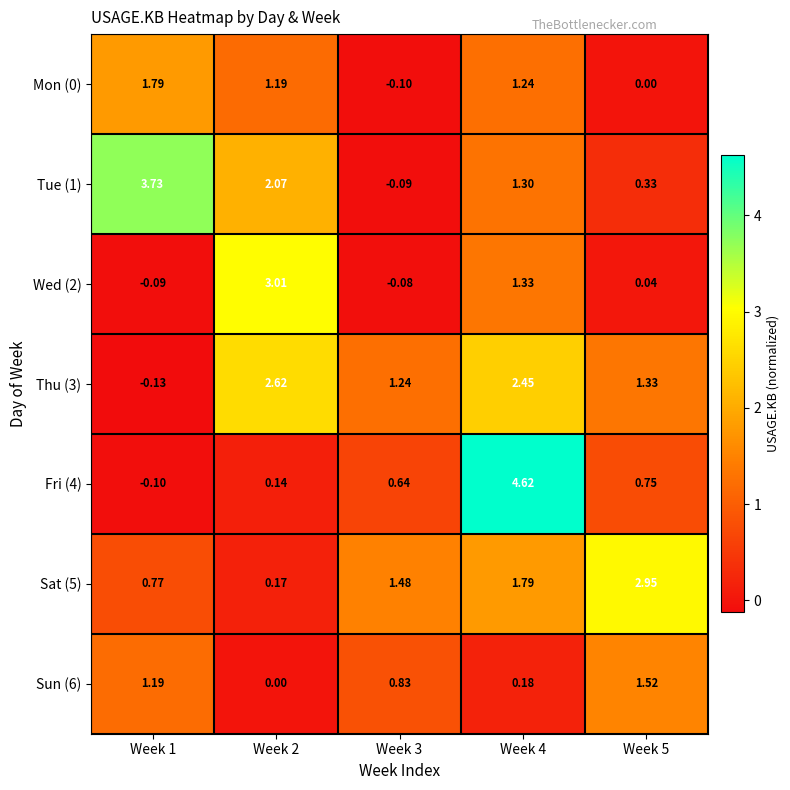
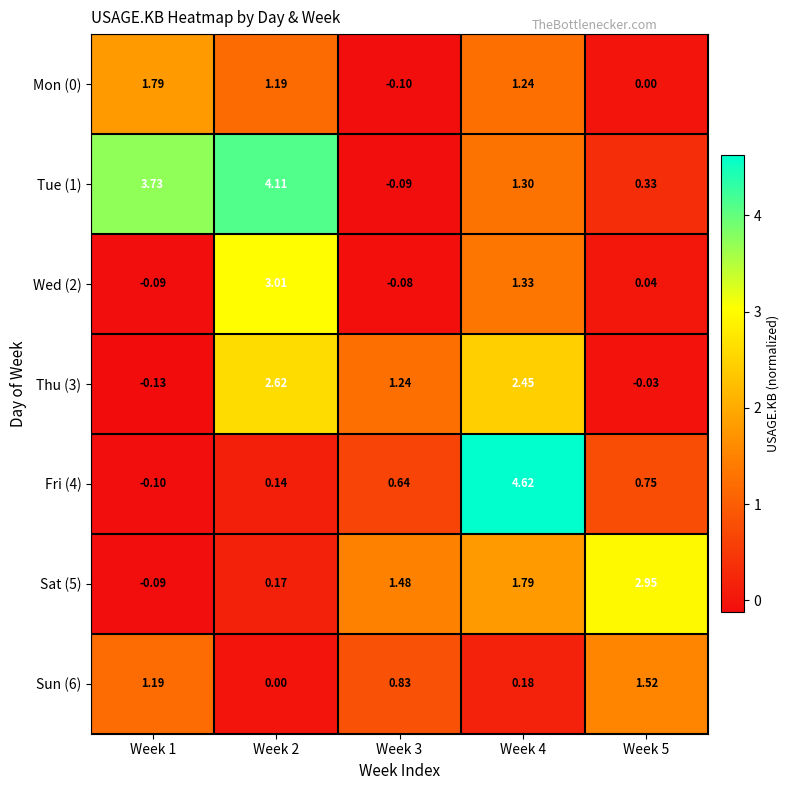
Tue (1), Week 2: 2.07 -> 4.11
Thu (3), Week 5: 1.33 -> -0.03
Sat (5), Week 1: 0.77 -> -0.09
